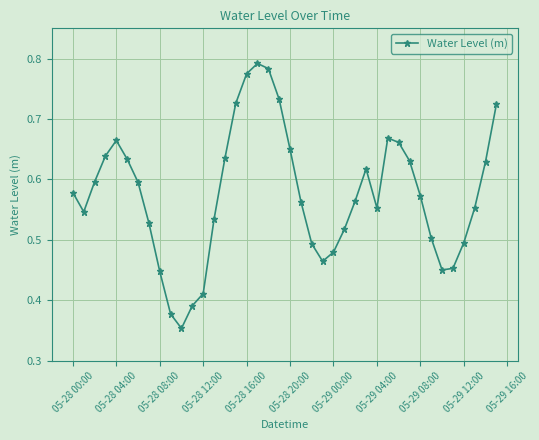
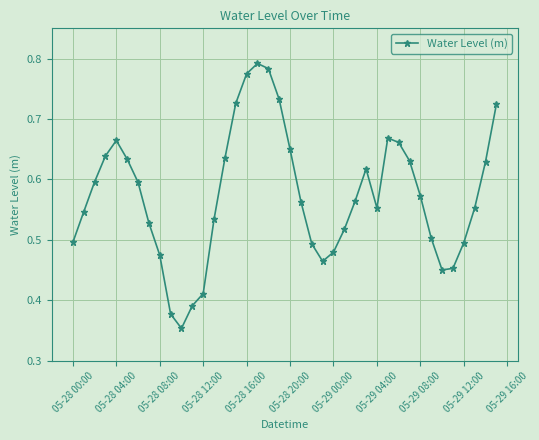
05-28 00:00: 0.58 -> 0.50
05-28 08:00: 0.45 -> 0.47
